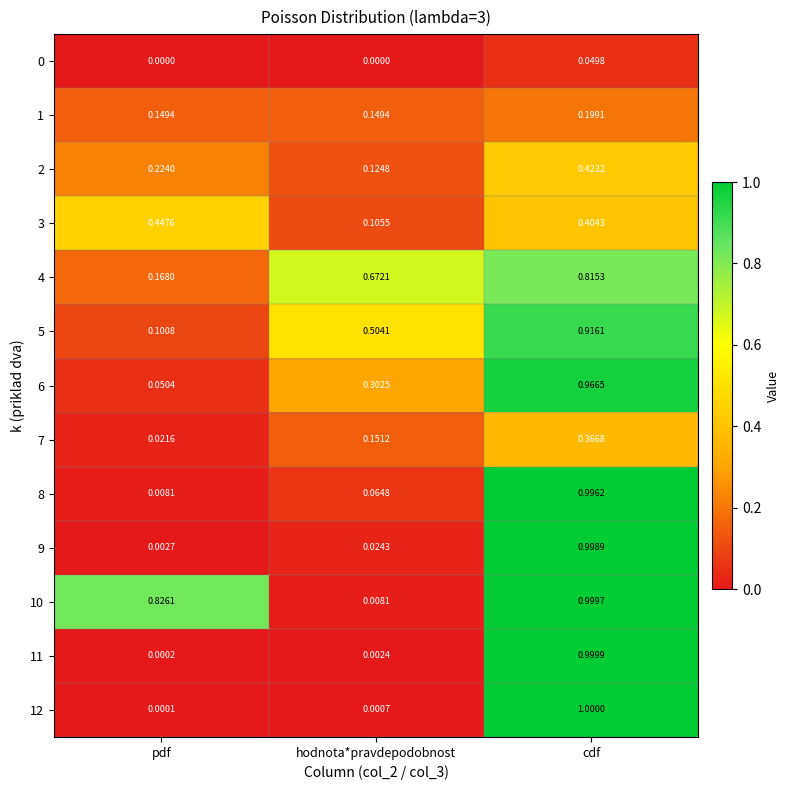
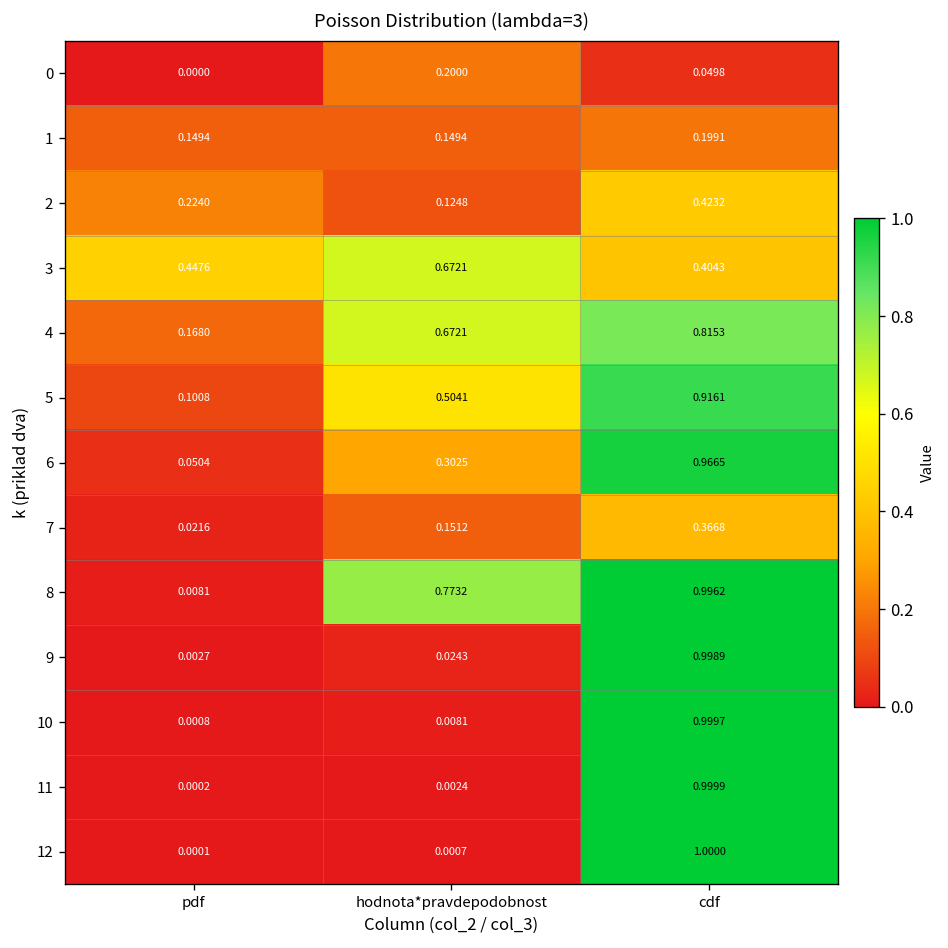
0, hodnota*pravdepodobnost: 0.0000 -> 0.2000
3, hodnota*pravdepodobnost: 0.1055 -> 0.6721
8, hodnota*pravdepodobnost: 0.0648 -> 0.7732
10, pdf: 0.8261 -> 0.0008
